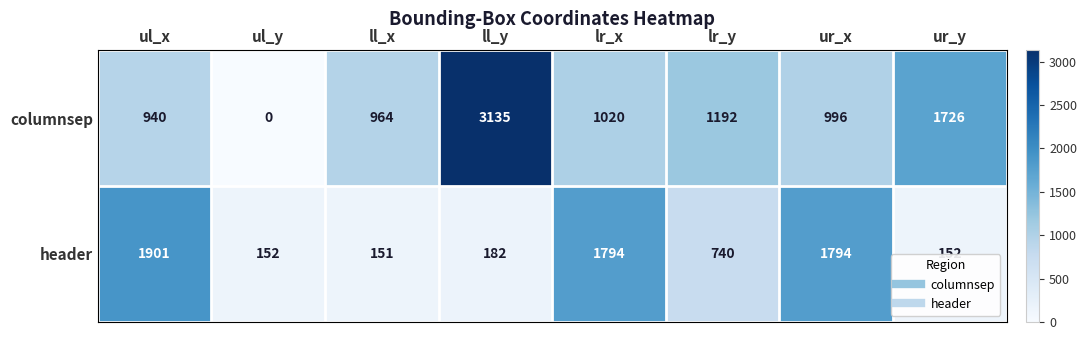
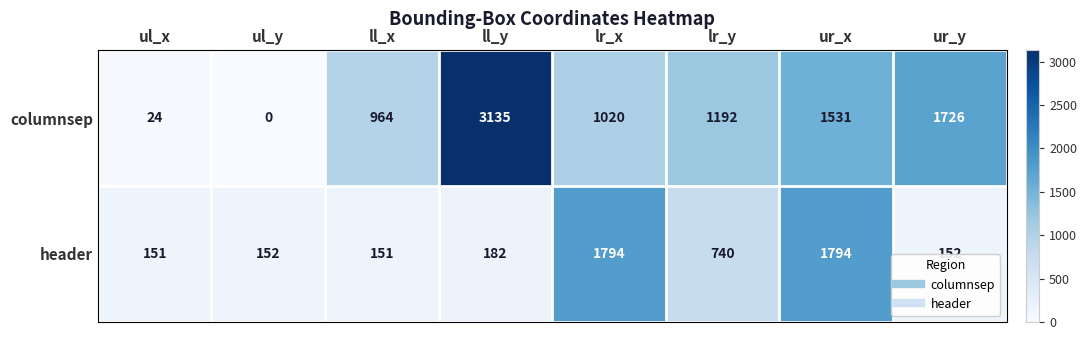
columnsep, ul_x: 940 -> 24
columnsep, ur_x: 996 -> 1531
header, ul_x: 1901 -> 151
